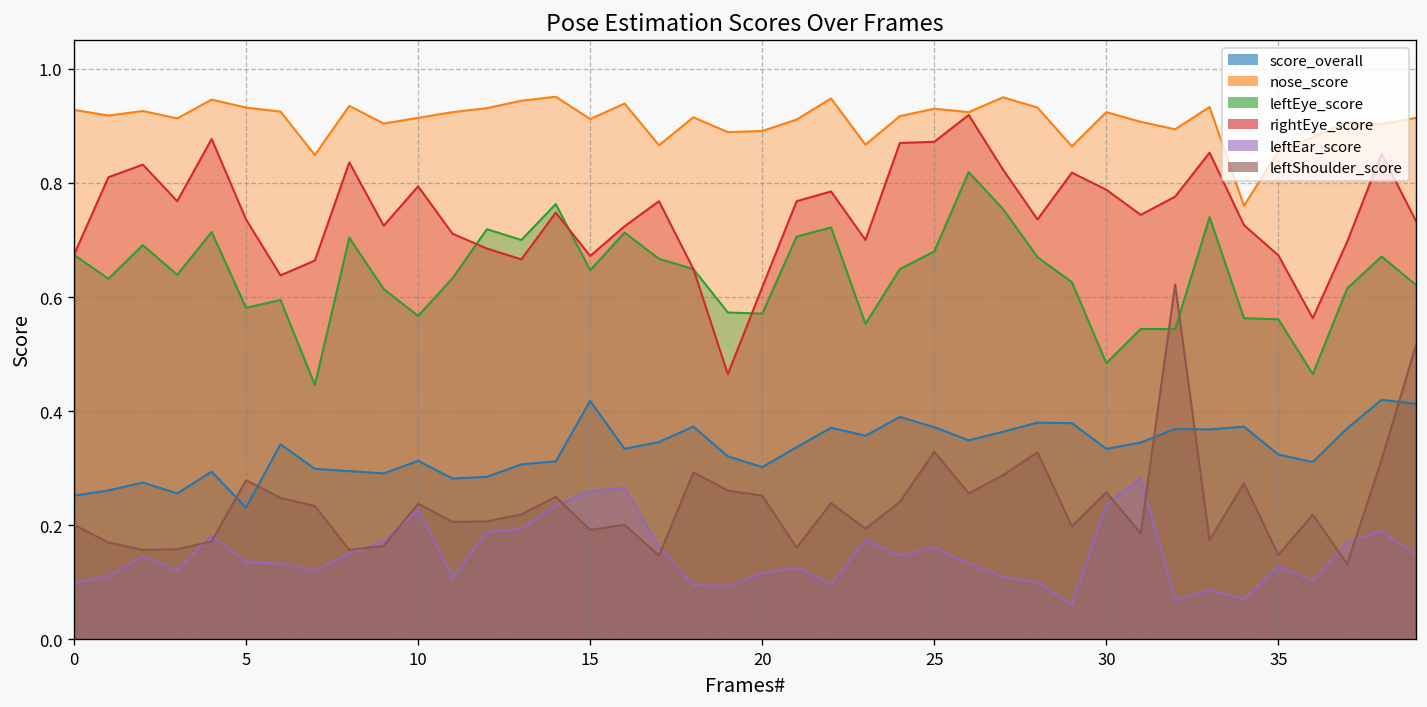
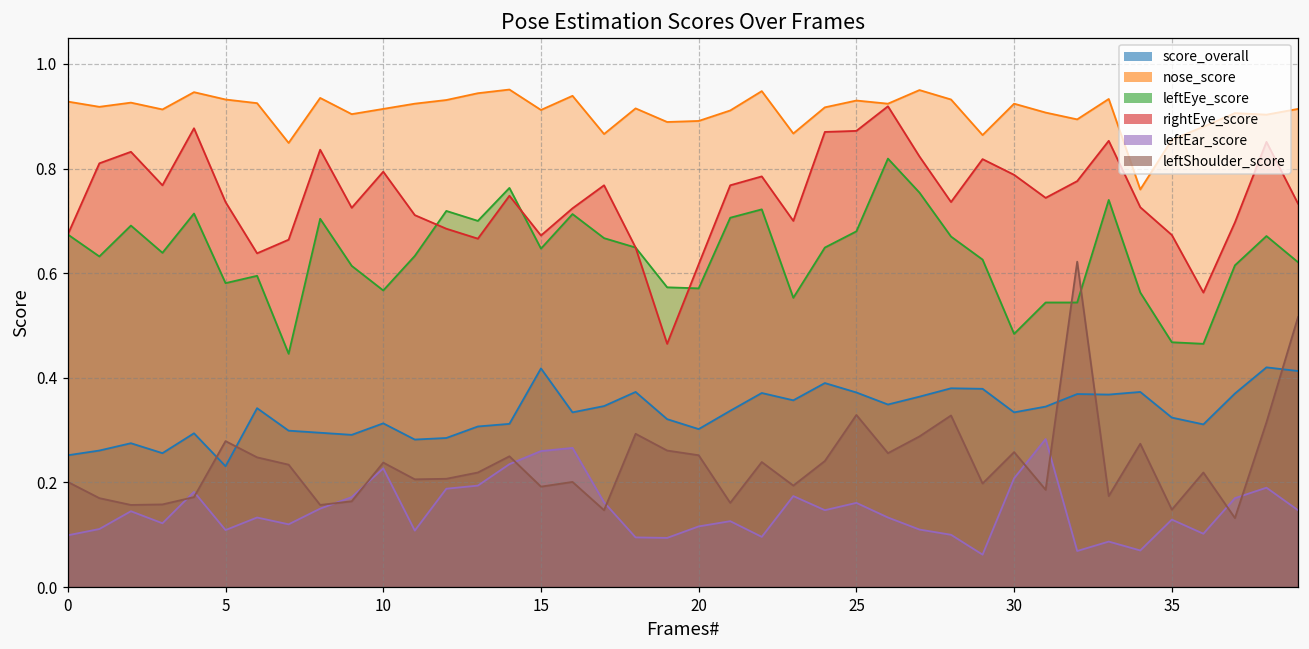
leftEar_score, 5: 0.14 -> 0.11
leftEar_score, 30: 0.24 -> 0.21
leftEye_score, 35: 0.56 -> 0.47
